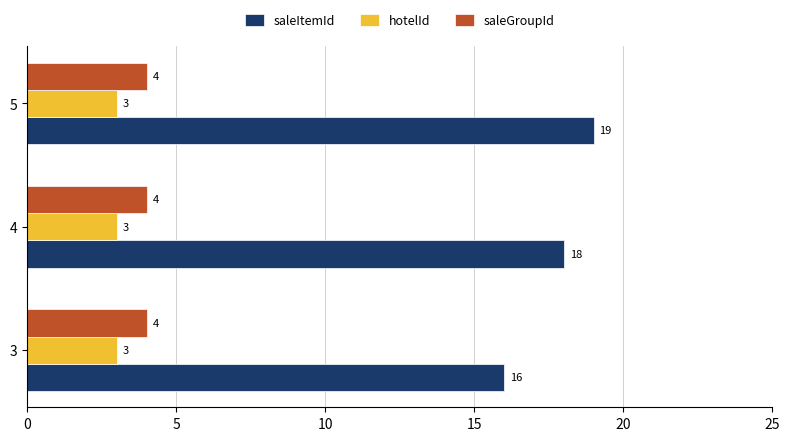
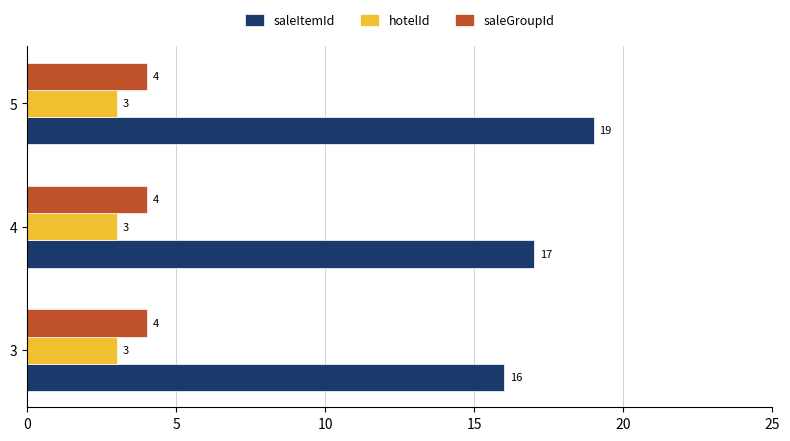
saleItemId, 4: 18 -> 17
